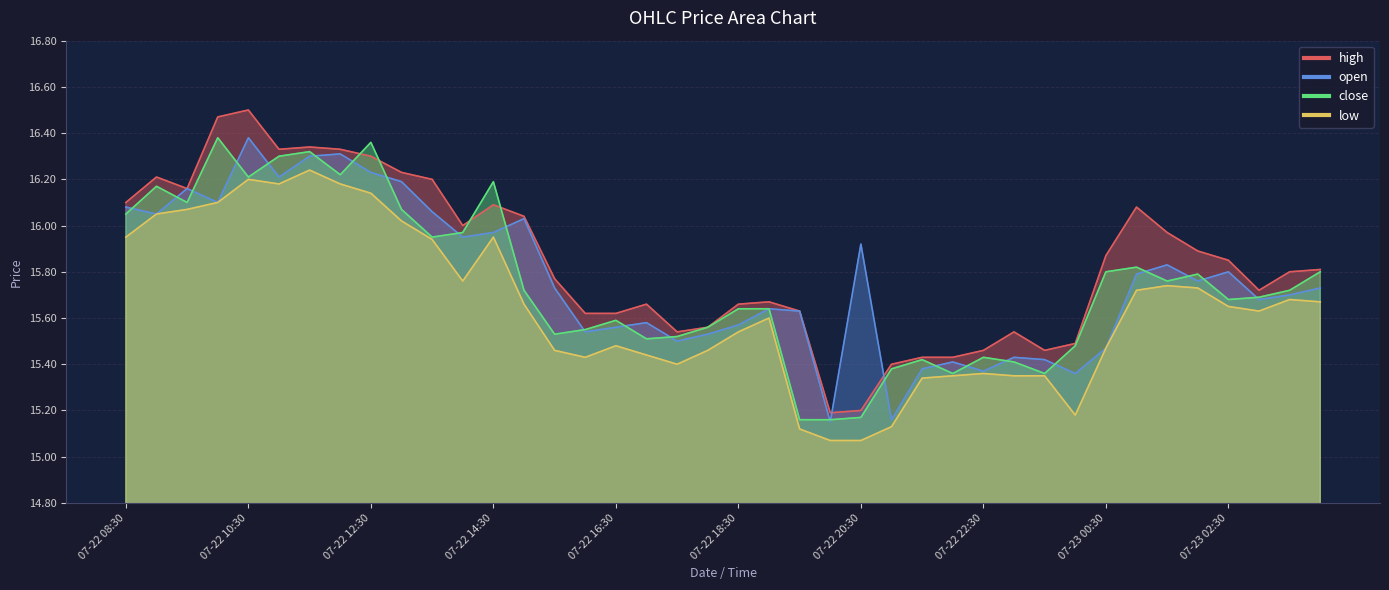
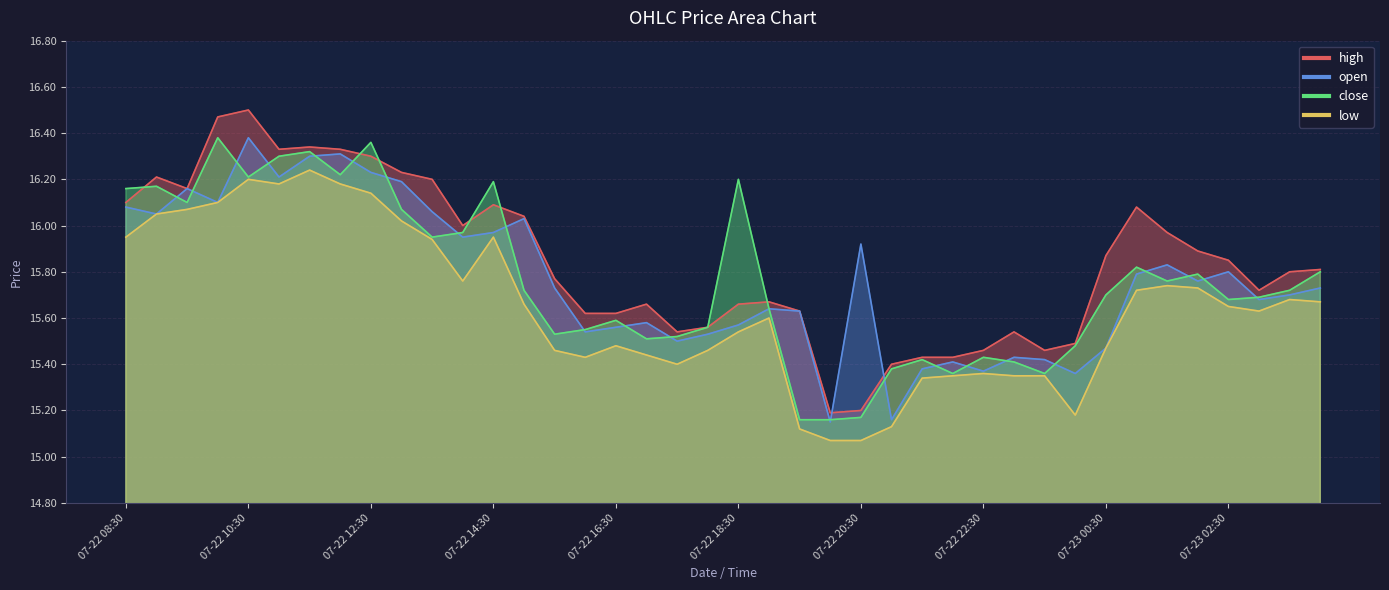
close, 07-22 08:30: 16.05 -> 16.16
close, 07-22 18:30: 15.64 -> 16.20
close, 07-23 00:30: 15.8 -> 15.7
